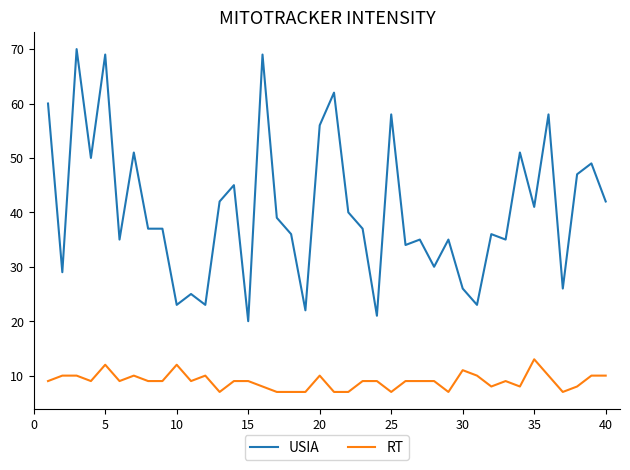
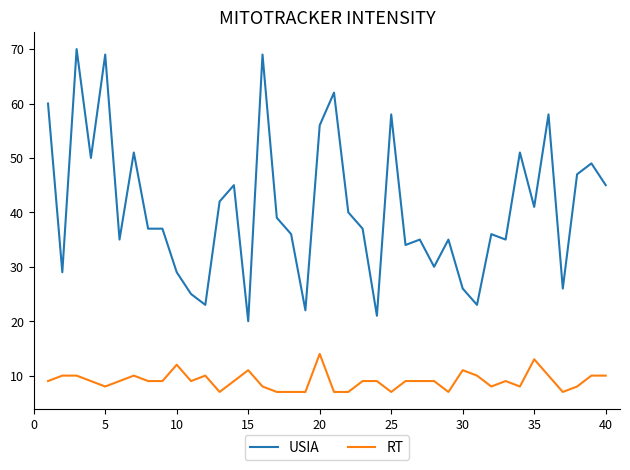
RT, 5: 12 -> 8
USIA, 10: 23 -> 29
RT, 15: 9 -> 11
RT, 20: 10 -> 14
USIA, 40: 42 -> 45
